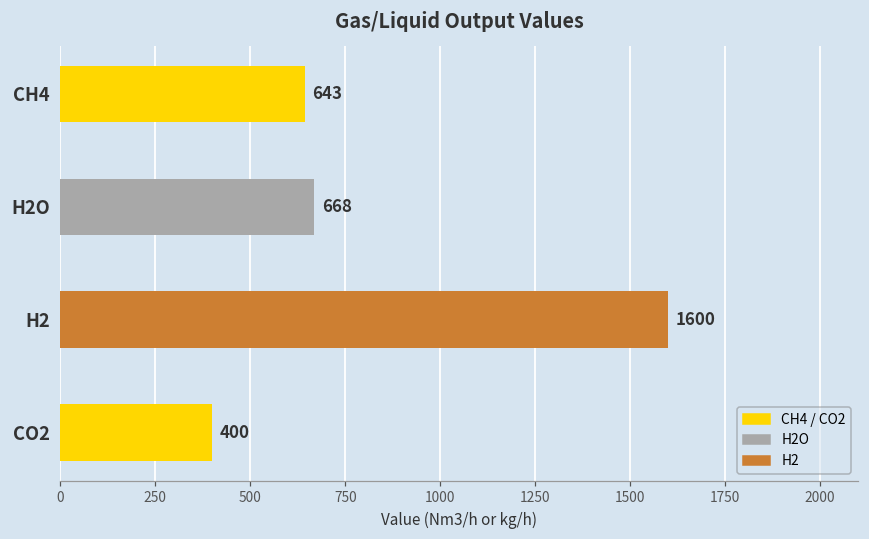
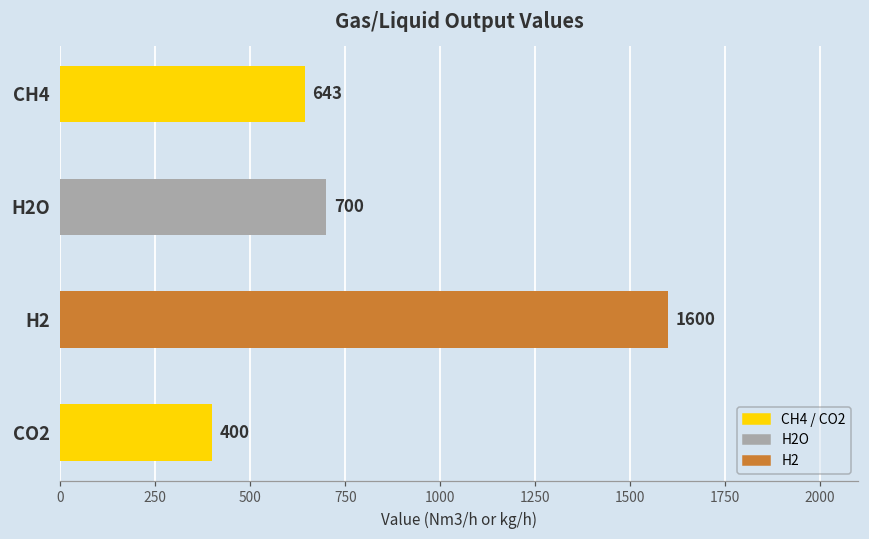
H2O: 668 -> 700
